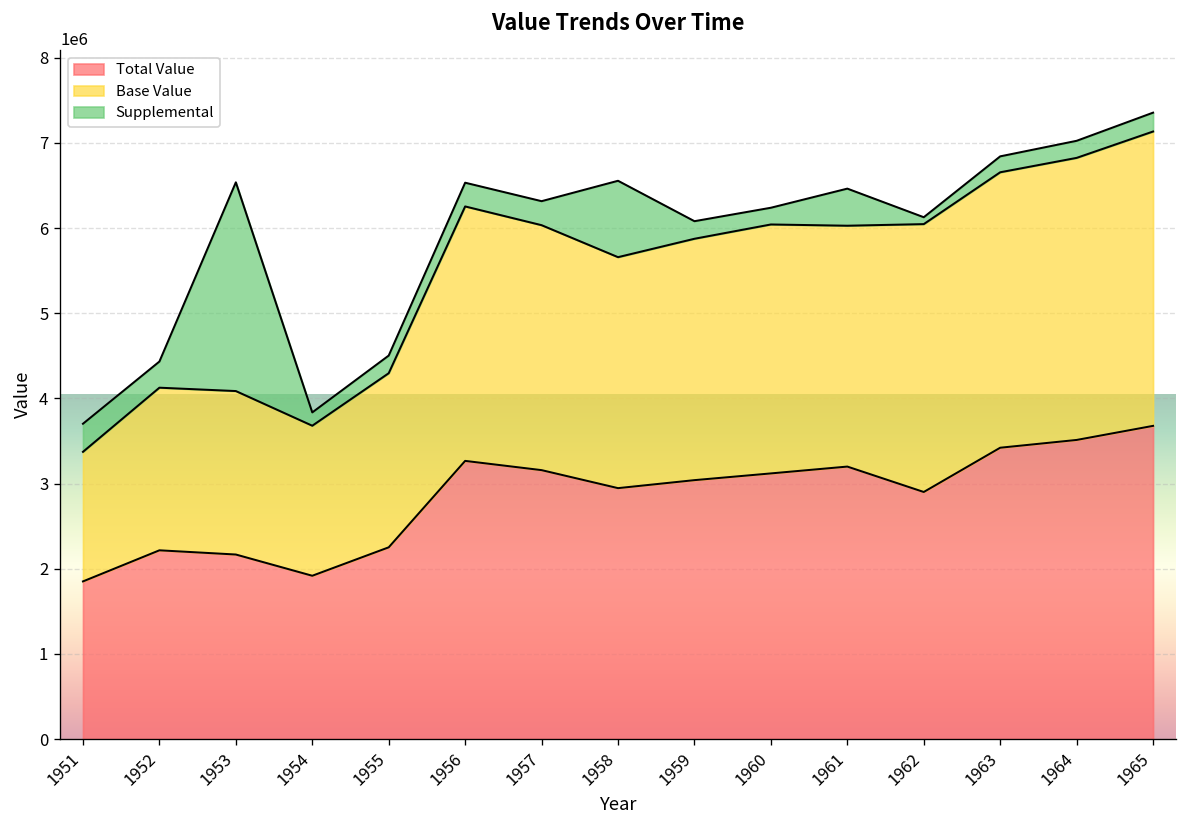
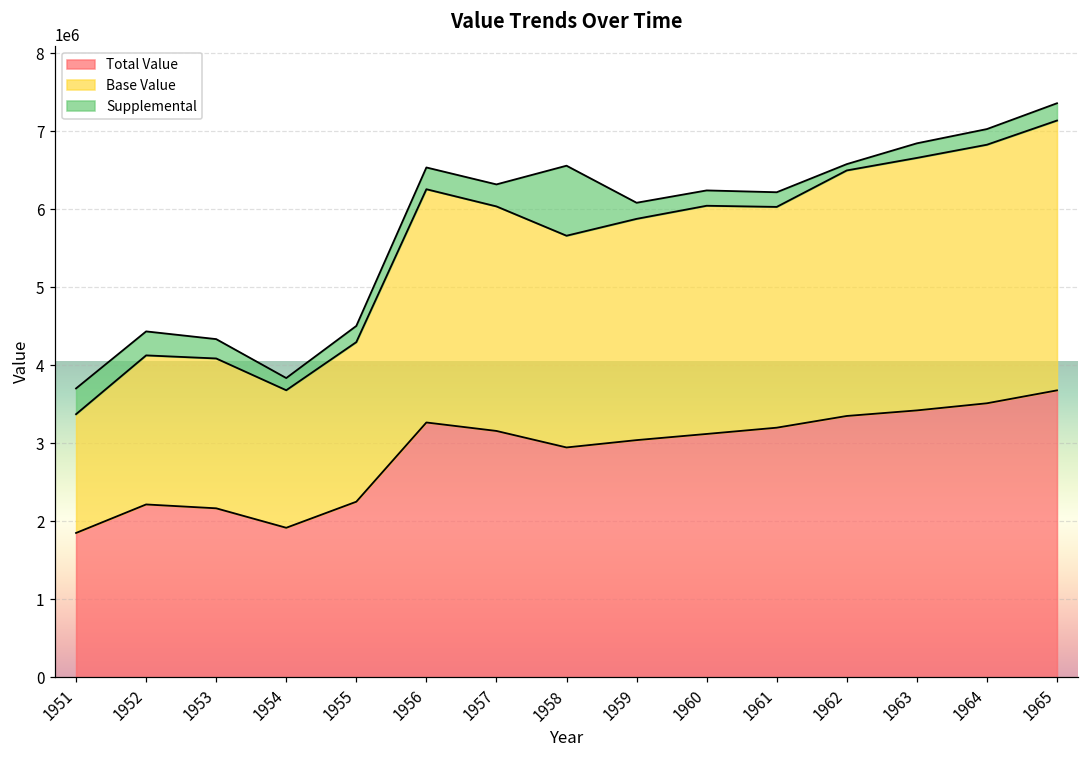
Supplemental, 1953: 2500000 -> 200000
Supplemental, 1961: 400000 -> 200000
Total Value, 1962: 2900000 -> 3400000
